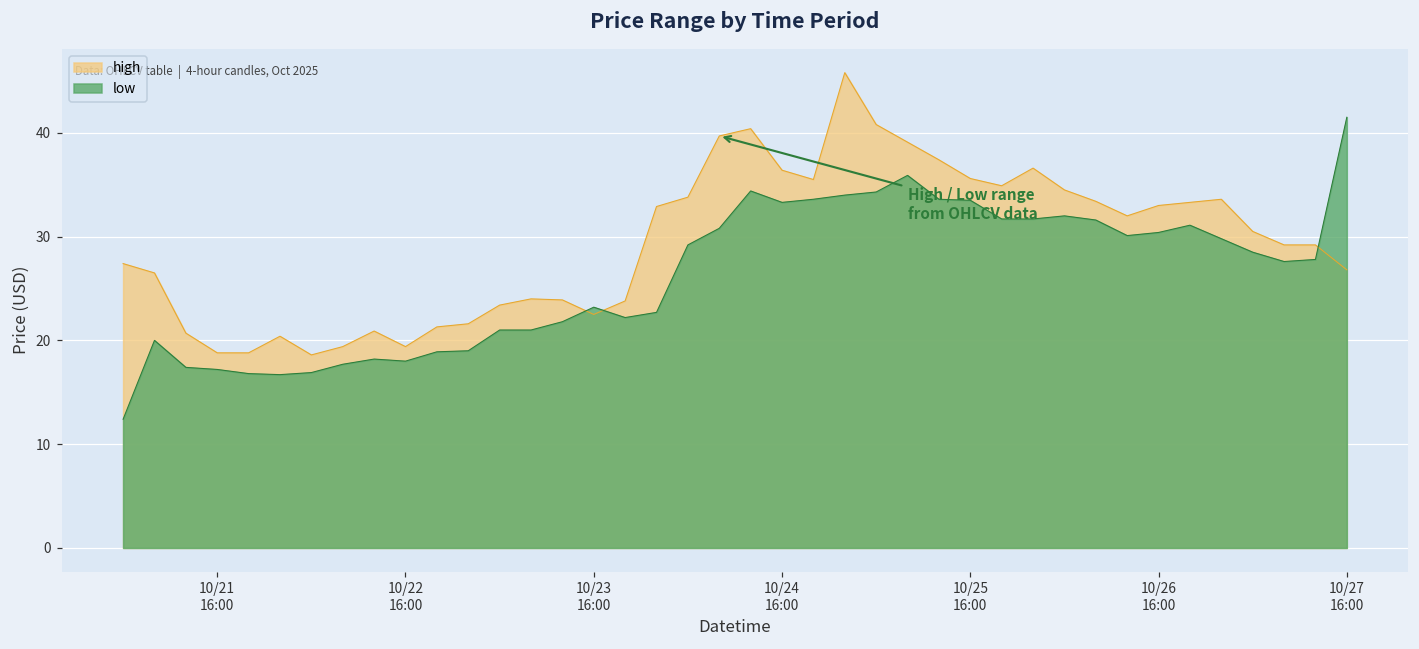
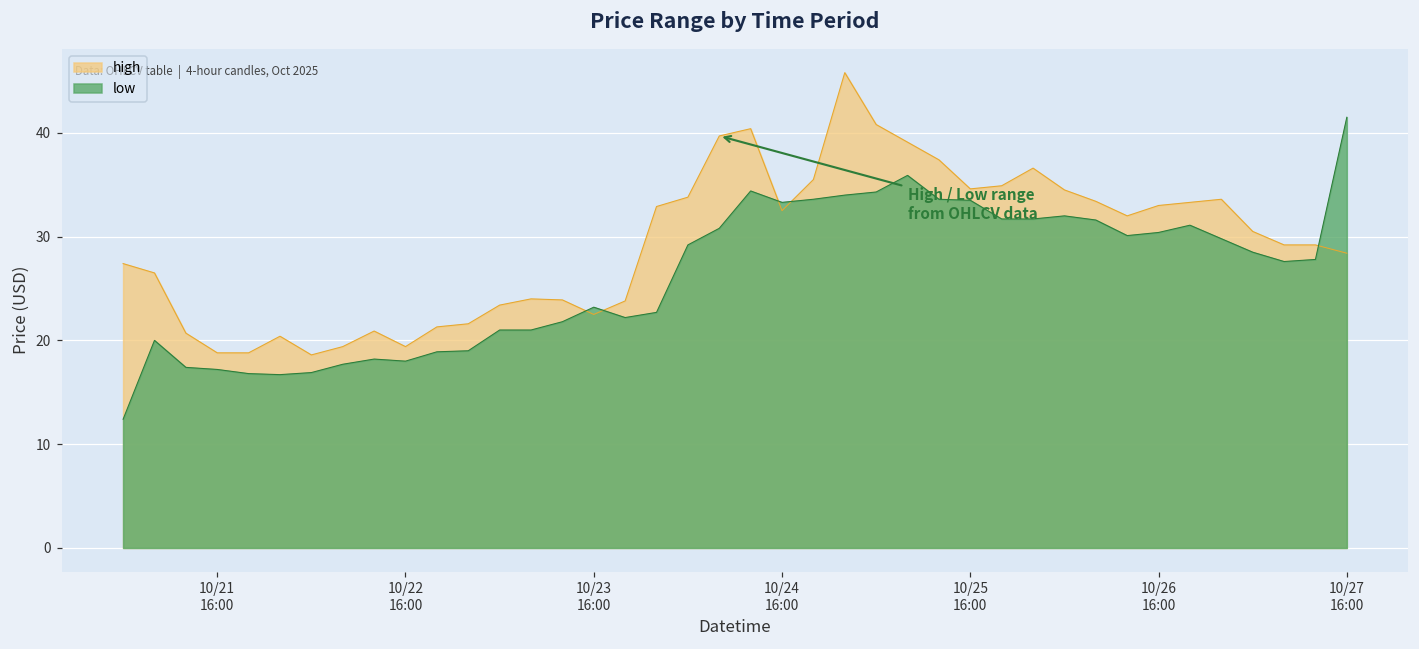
high, 10/24 16:00: 36 -> 33
high, 10/25 16:00: 36 -> 35
high, 10/27 16:00: 27 -> 28
